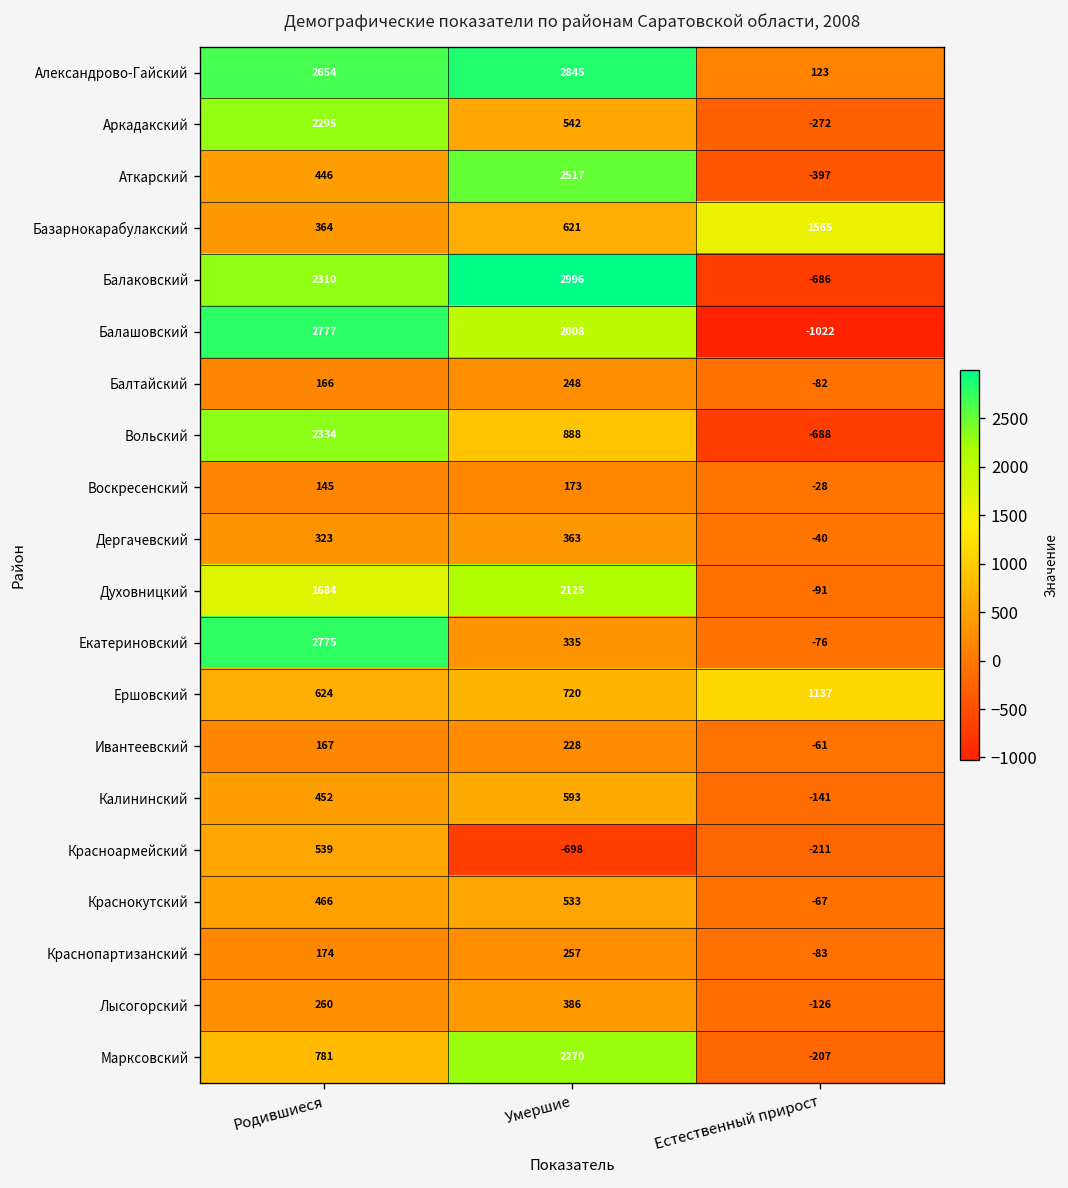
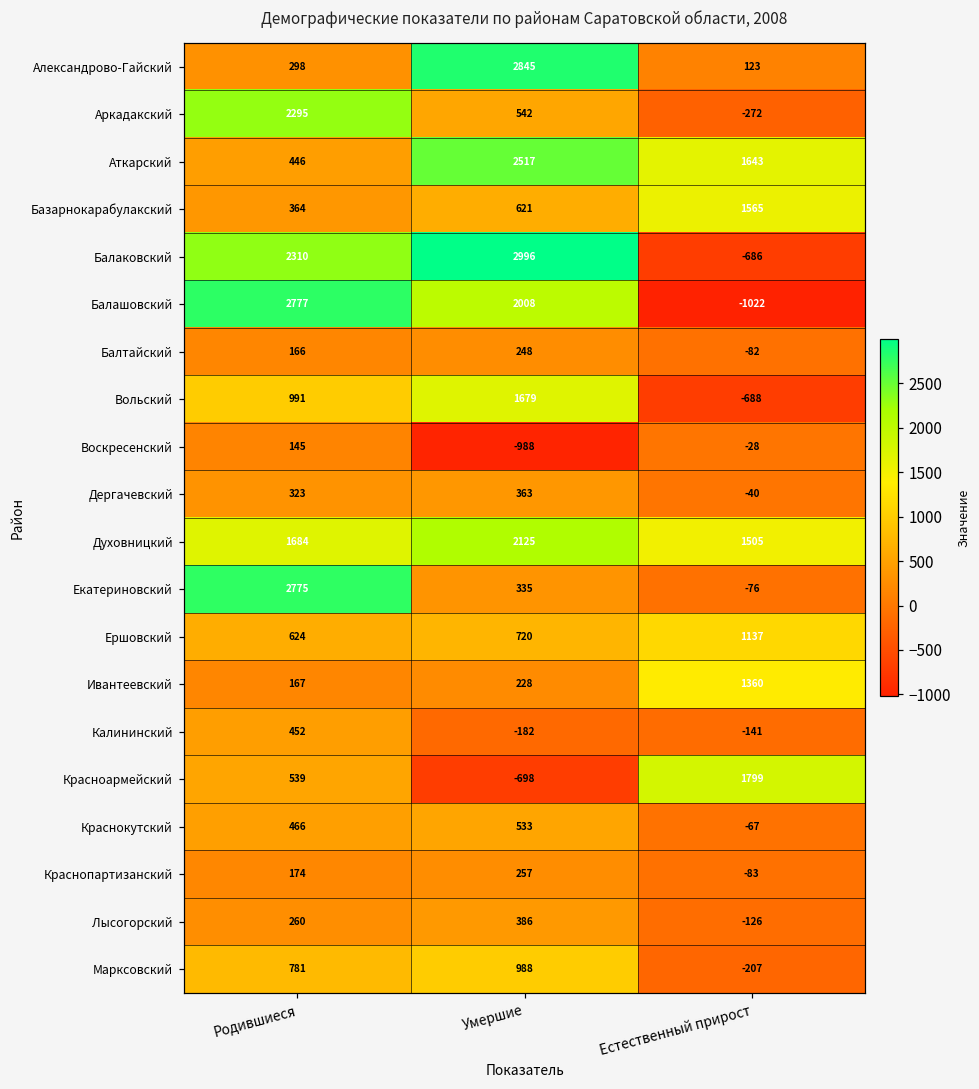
Александрово-Гайский, Родившиеся: 2654 -> 298
Аткарский, Естественный прирост: -397 -> 1643
Вольский, Родившиеся: 2334 -> 991
Вольский, Умершие: 888 -> 1679
Воскресенский, Умершие: 173 -> -988
Духовницкий, Естественный прирост: -91 -> 1505
Ивантеевский, Естественный прирост: -61 -> 1360
Калининский, Умершие: 593 -> -182
Красноармейский, Естественный прирост: -211 -> 1799
Марксовский, Умершие: 2270 -> 988
